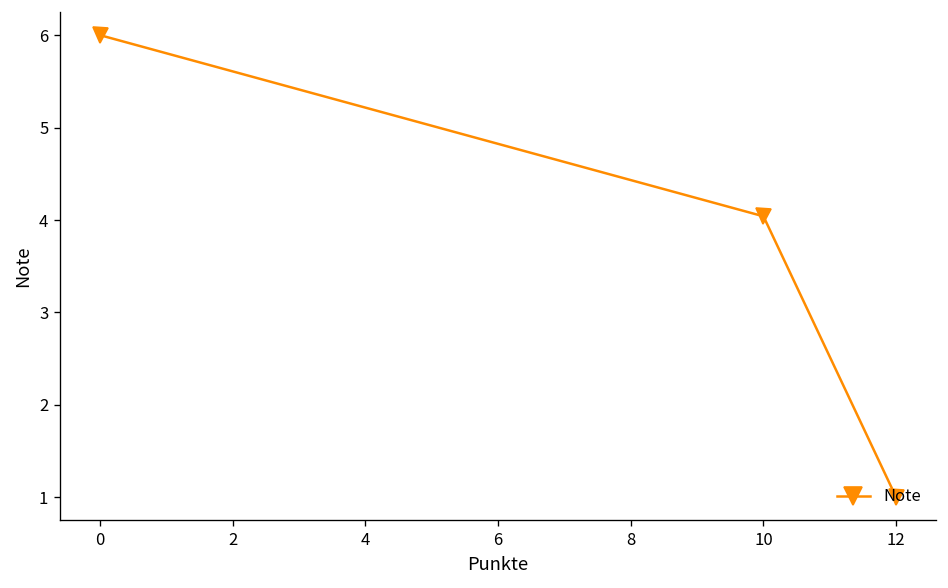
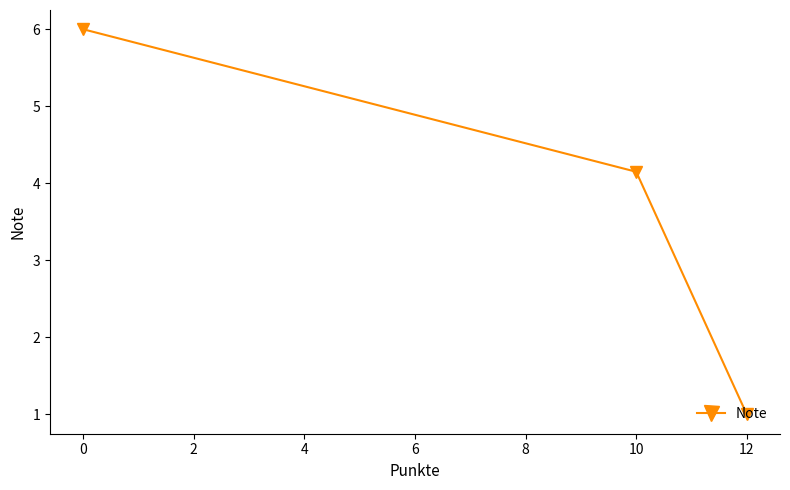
10: 4.0 -> 4.2
